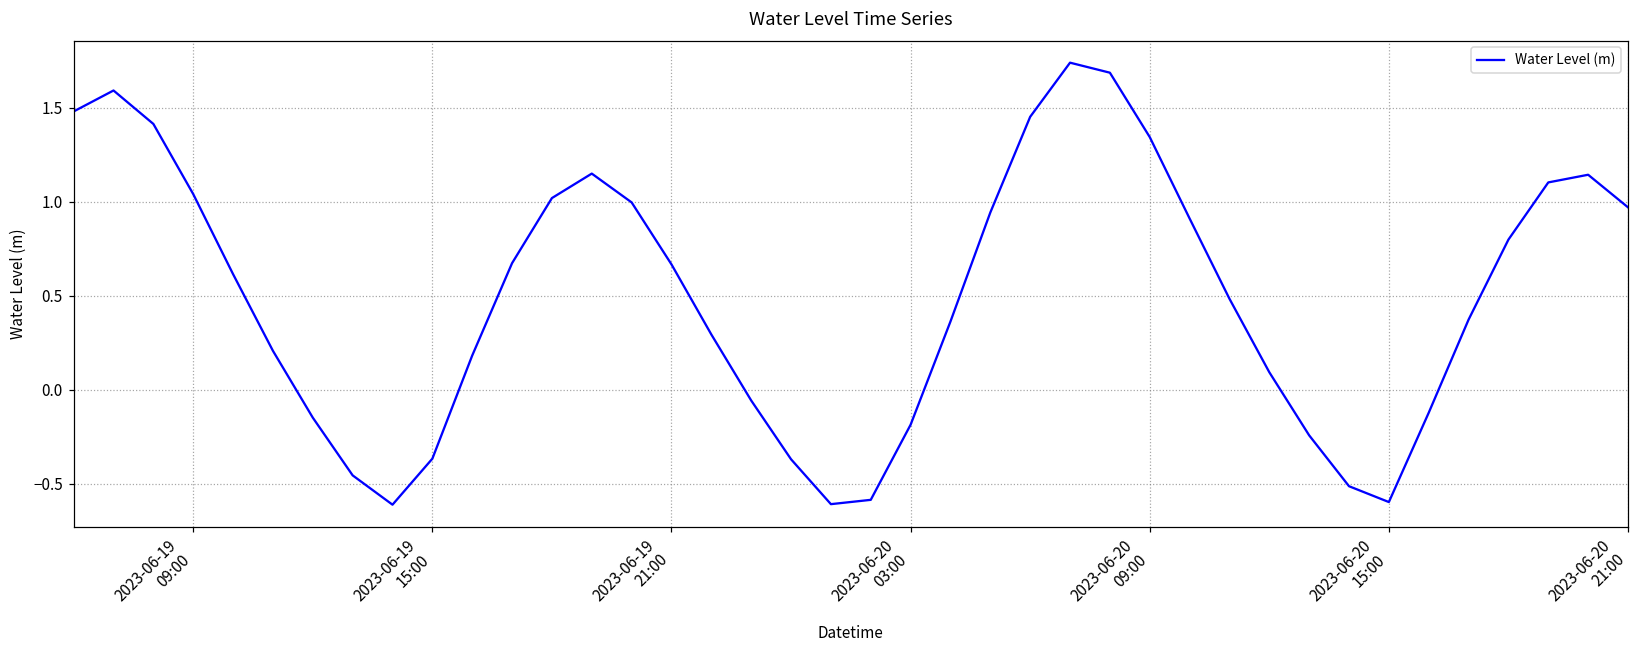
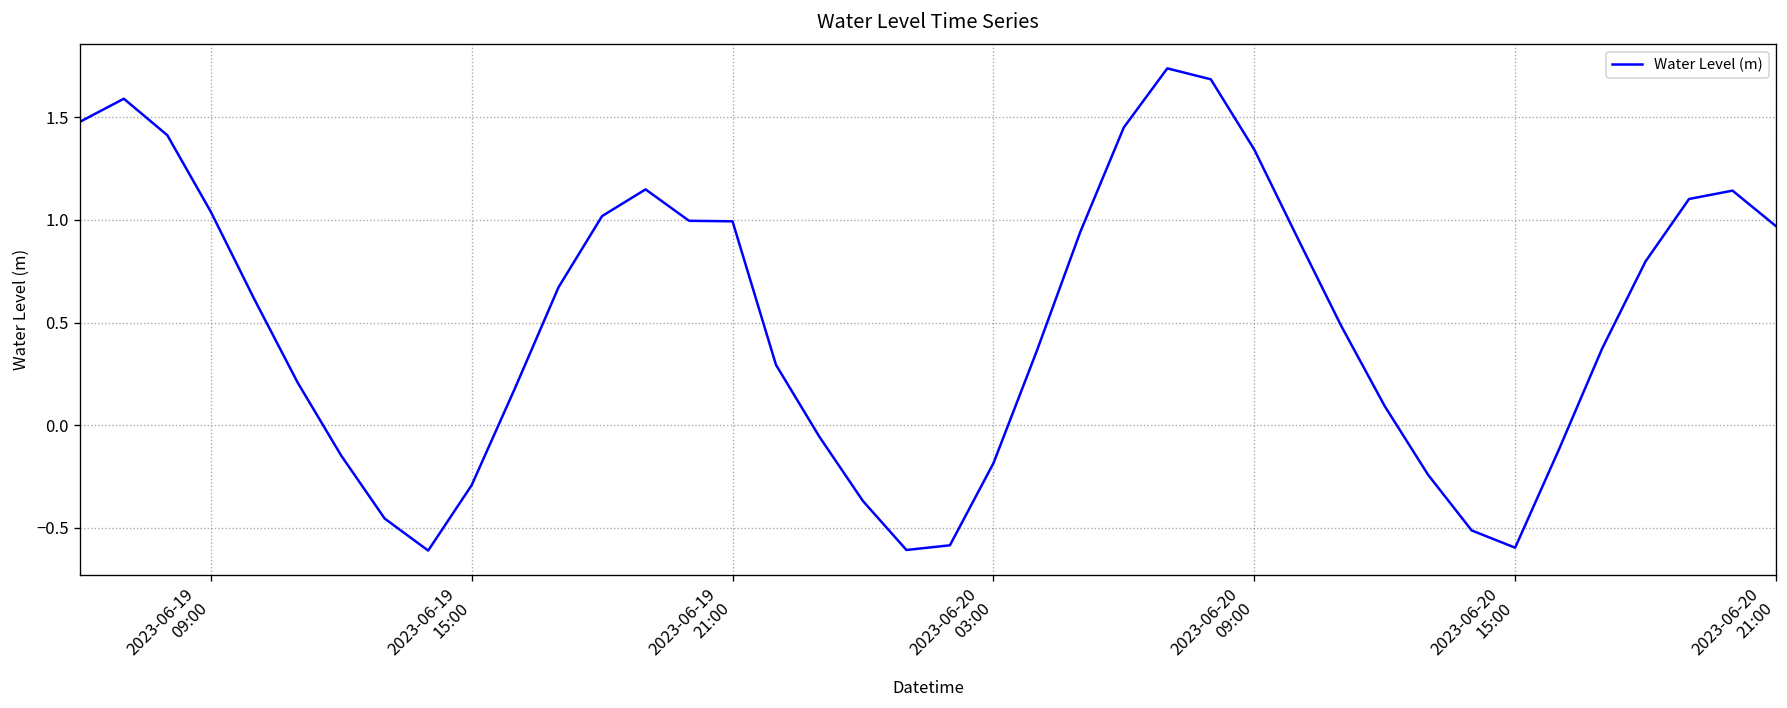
2023-06-19 15:00: -0.37 -> -0.29
2023-06-19 21:00: 0.67 -> 0.99
